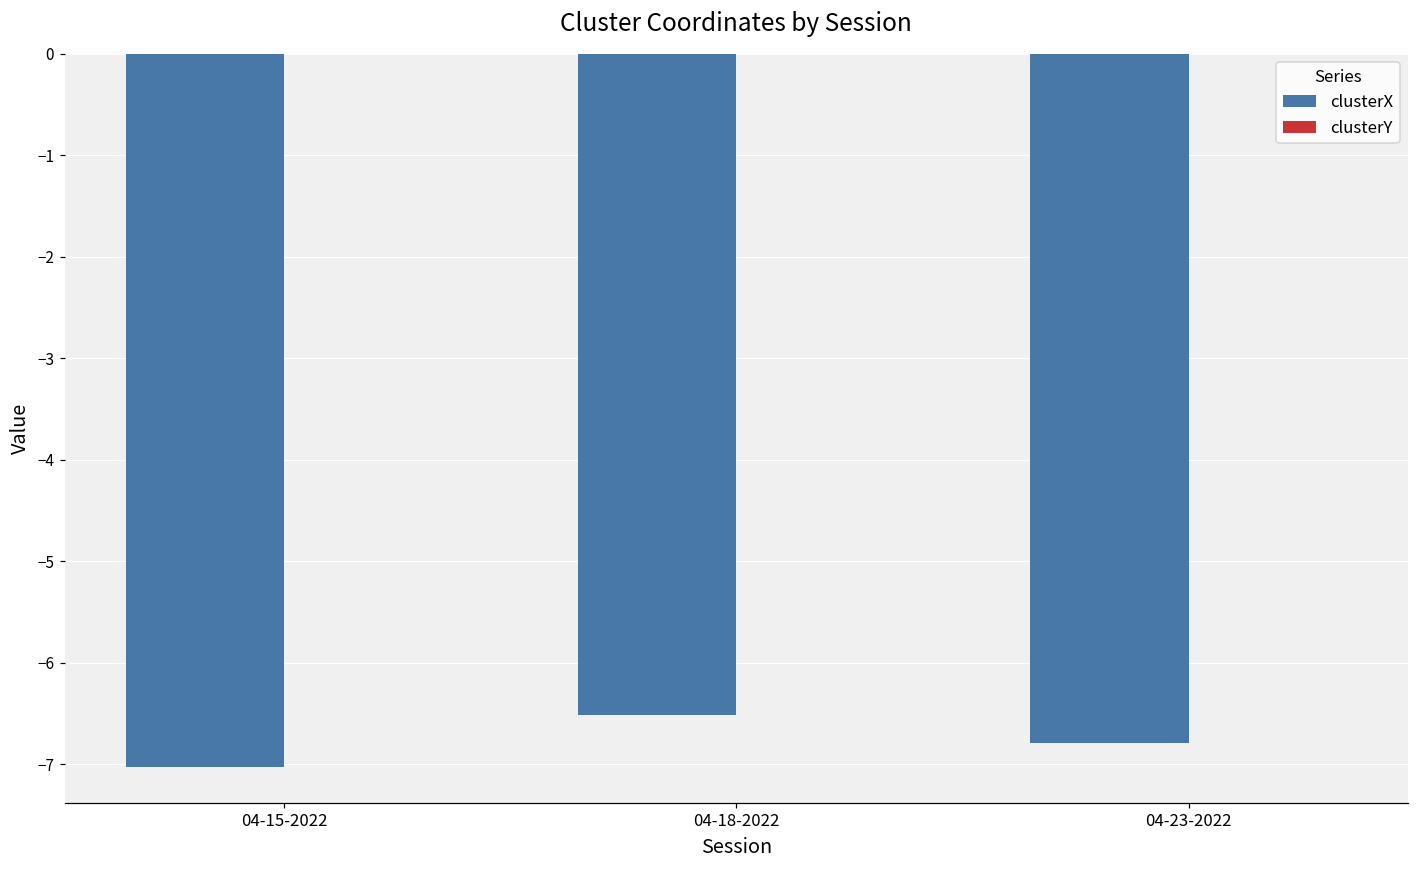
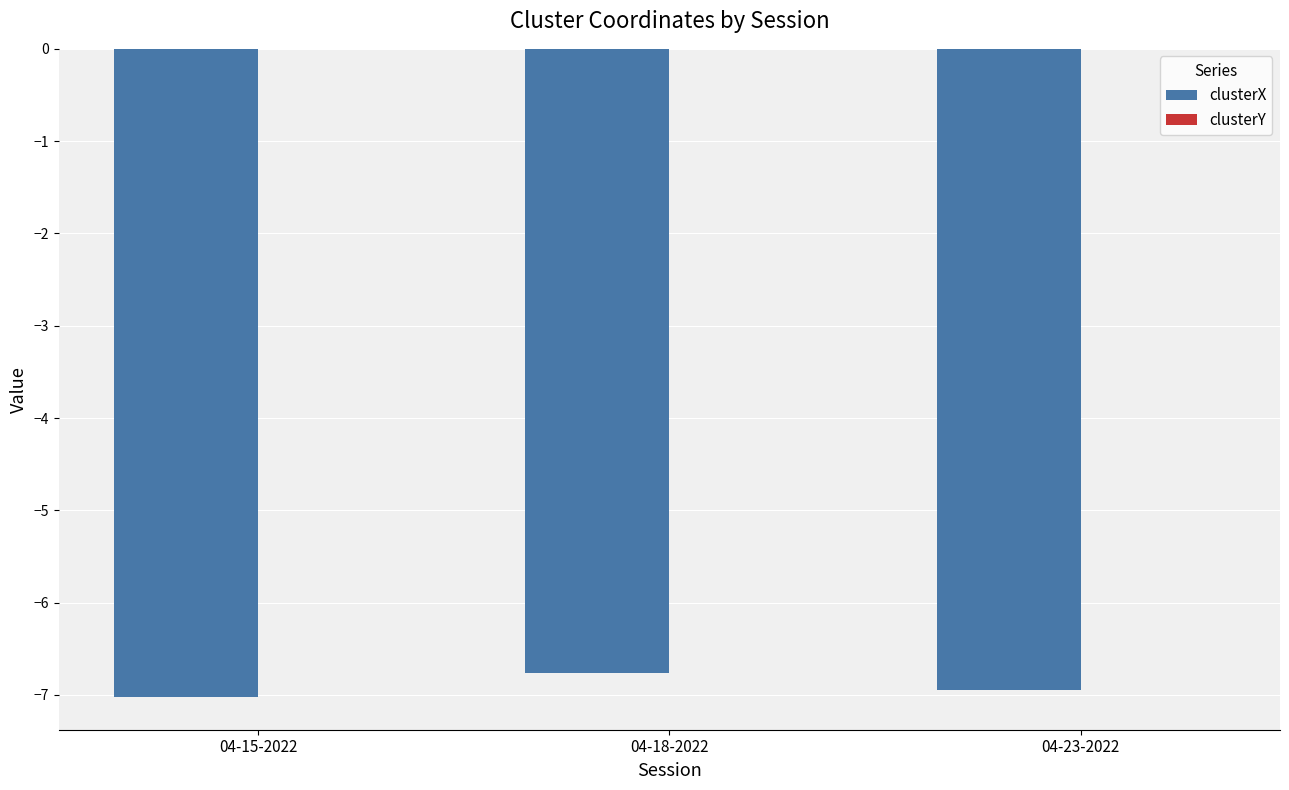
clusterX, 04-18-2022: -6.5 -> -6.8
clusterX, 04-23-2022: -6.8 -> -6.9
